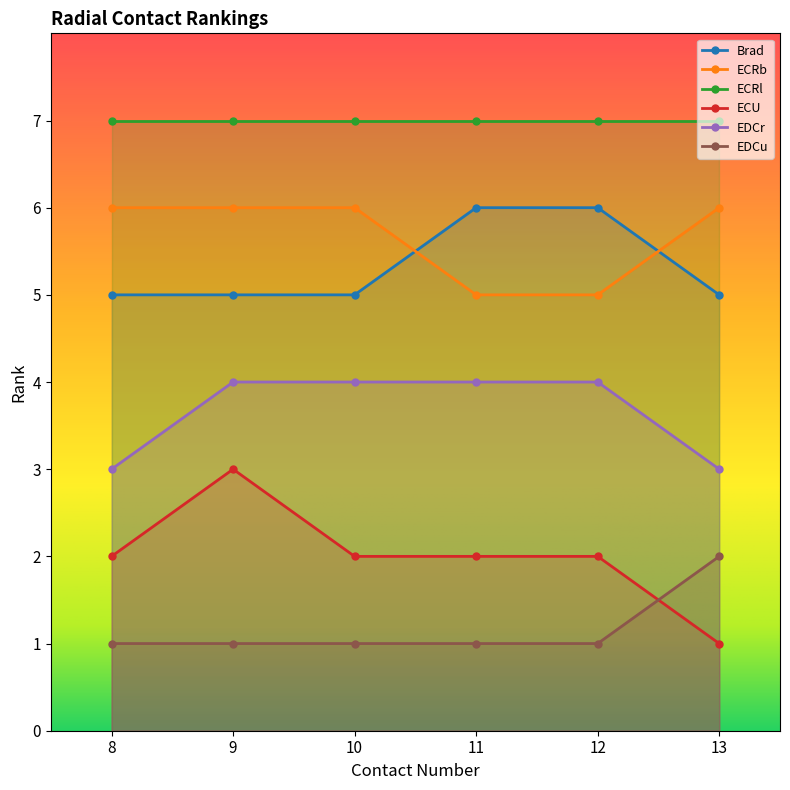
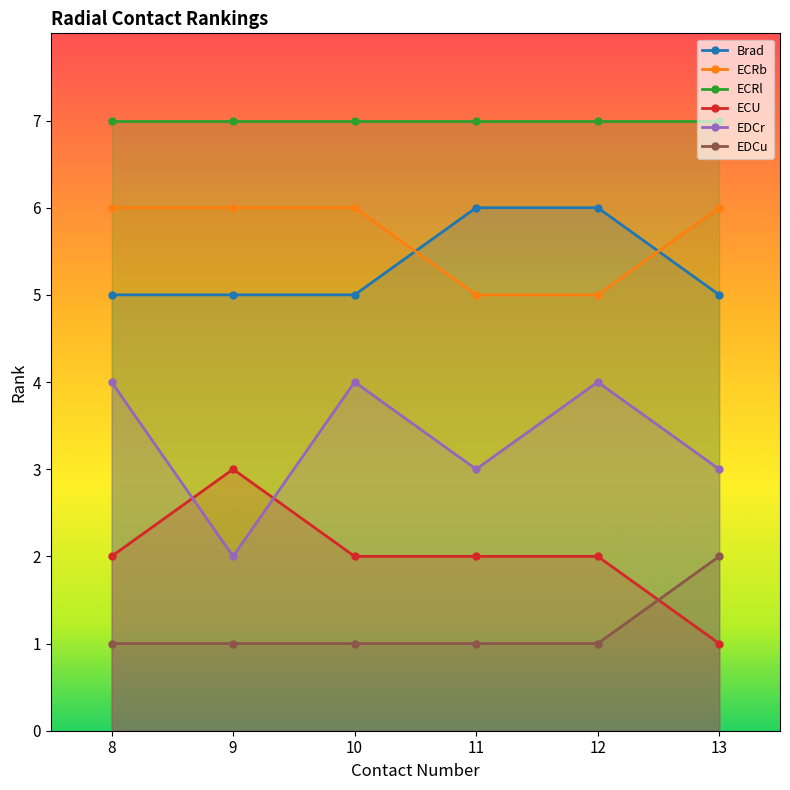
EDCr, 8: 3 -> 4
EDCr, 9: 4 -> 2
EDCr, 11: 4 -> 3
